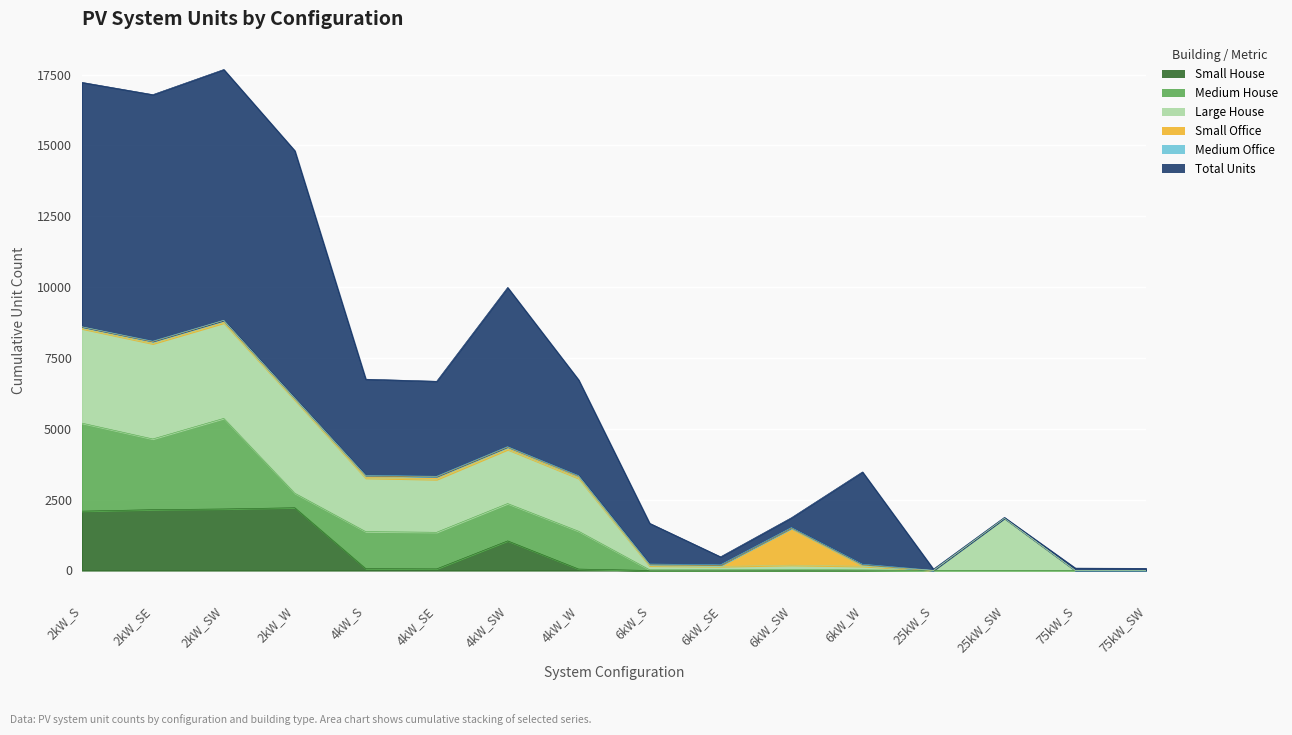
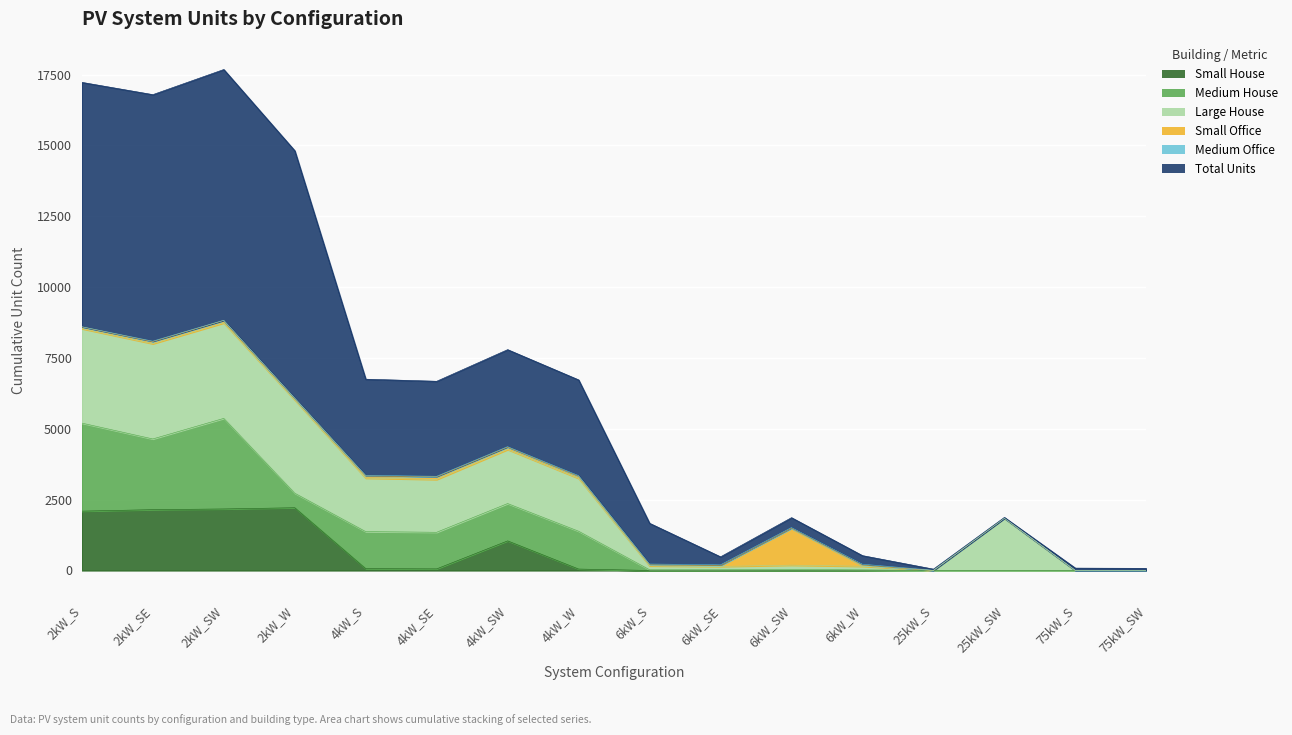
Total Units, 4kW_SW: 5600 -> 3400
Total Units, 6kW_W: 3300 -> 300
